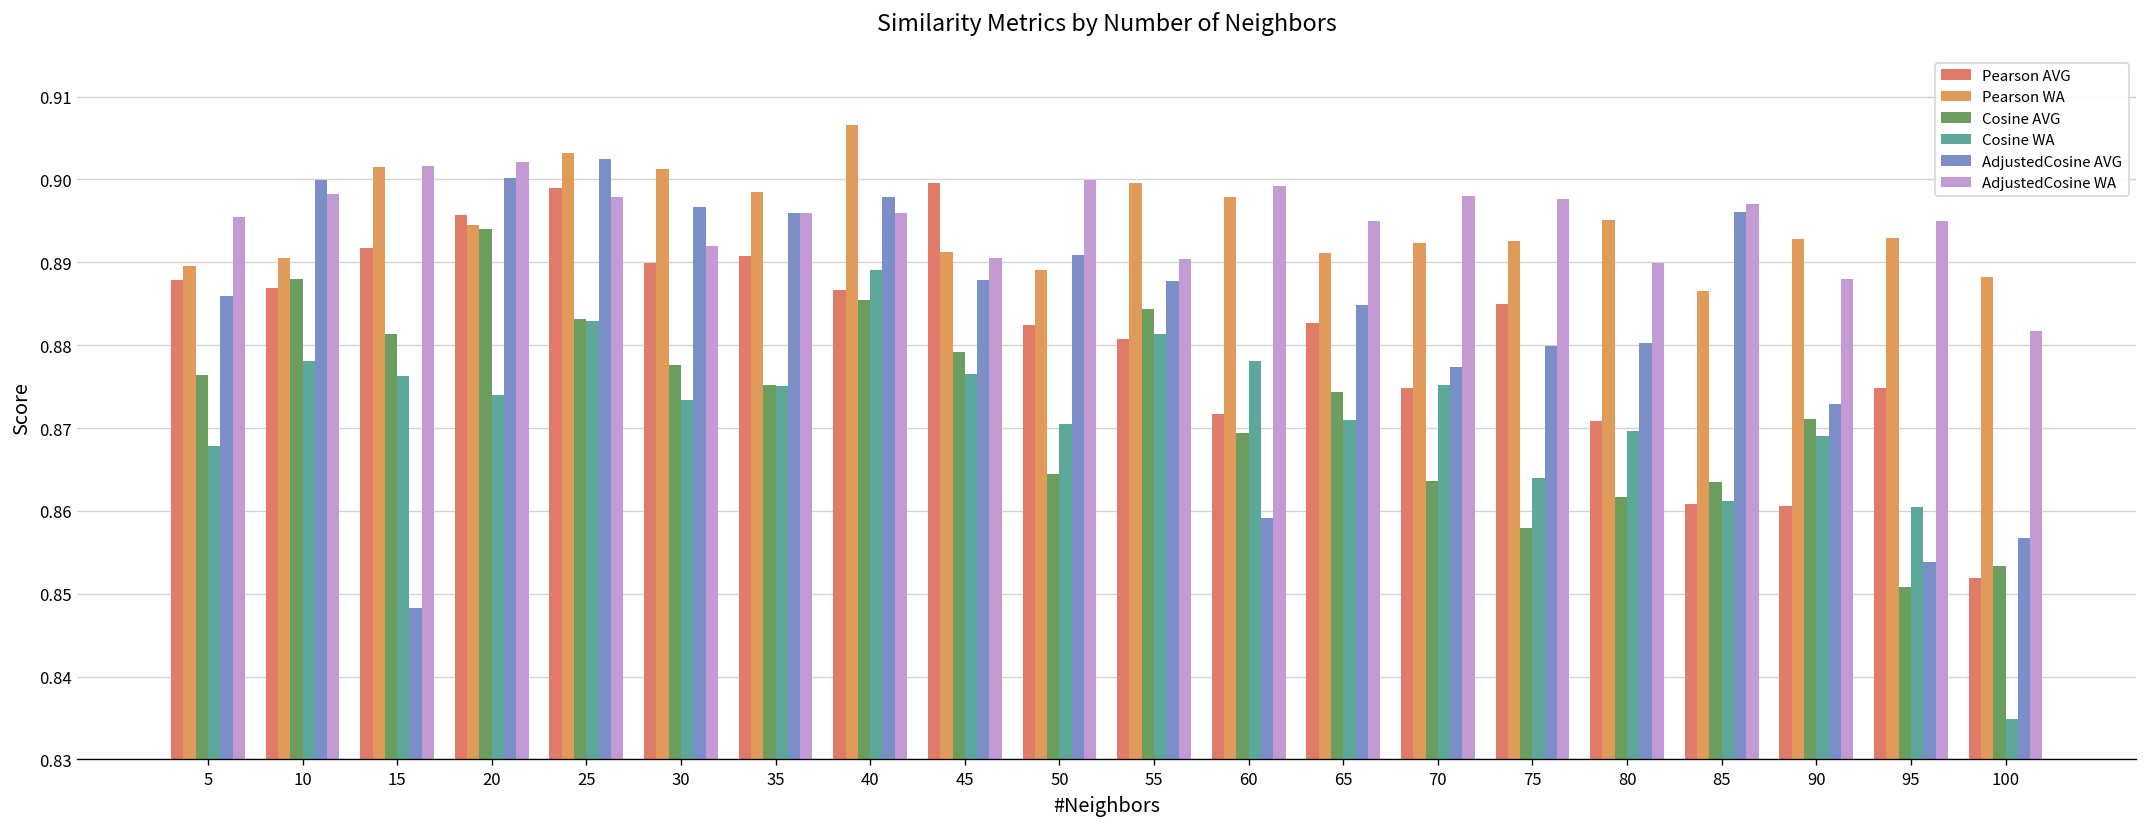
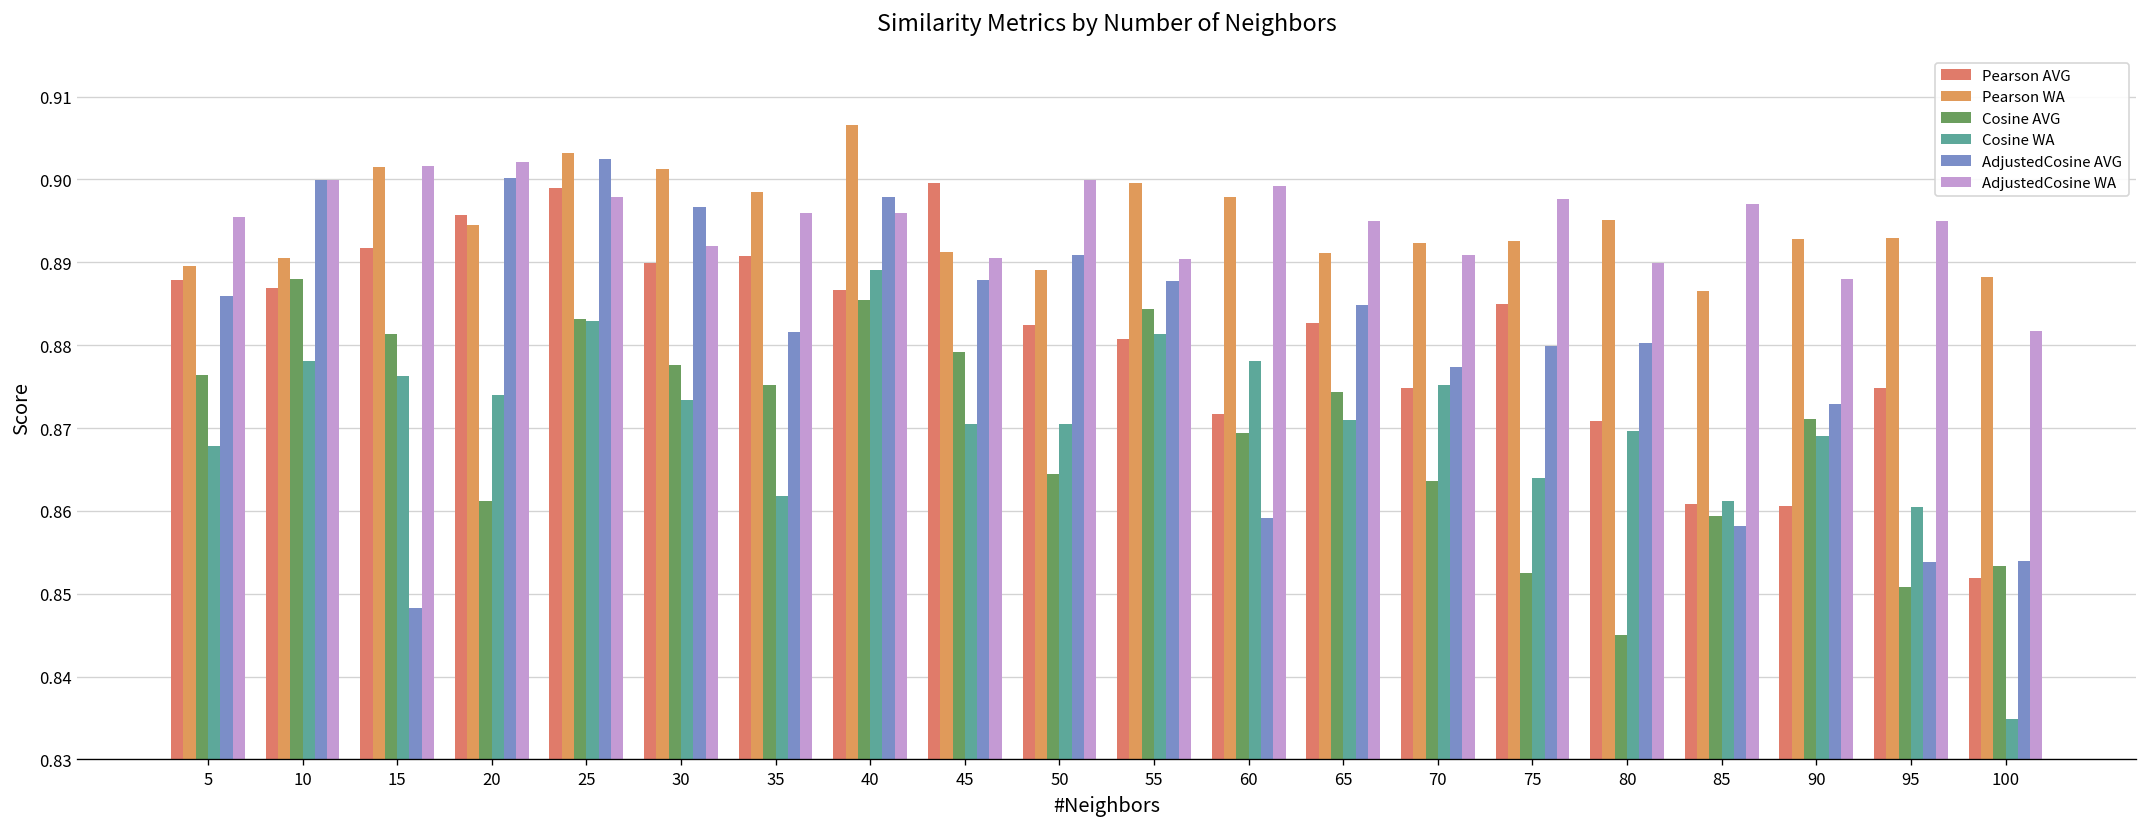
AdjustedCosine WA, 10: 0.898 -> 0.900
Cosine AVG, 20: 0.894 -> 0.861
Cosine WA, 35: 0.875 -> 0.862
AdjustedCosine AVG, 35: 0.896 -> 0.882
Cosine WA, 45: 0.877 -> 0.871
AdjustedCosine WA, 70: 0.898 -> 0.891
Cosine AVG, 75: 0.858 -> 0.853
Cosine AVG, 80: 0.862 -> 0.845
Cosine AVG, 85: 0.863 -> 0.859
AdjustedCosine AVG, 85: 0.896 -> 0.858
AdjustedCosine AVG, 100: 0.857 -> 0.854
